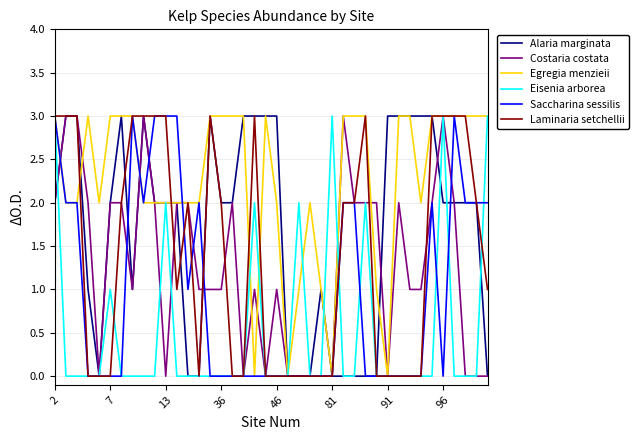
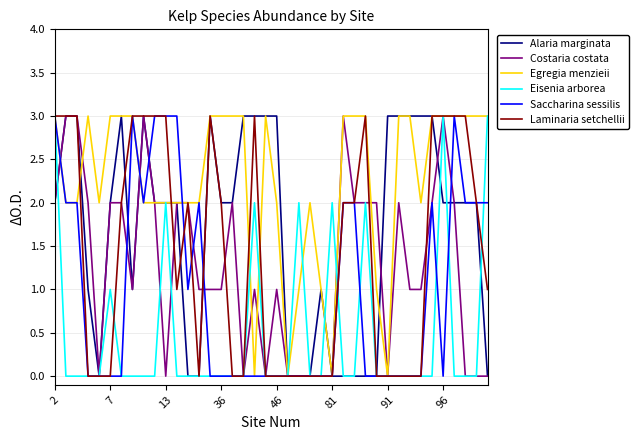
Eisenia arborea, 81: 3 -> 2
